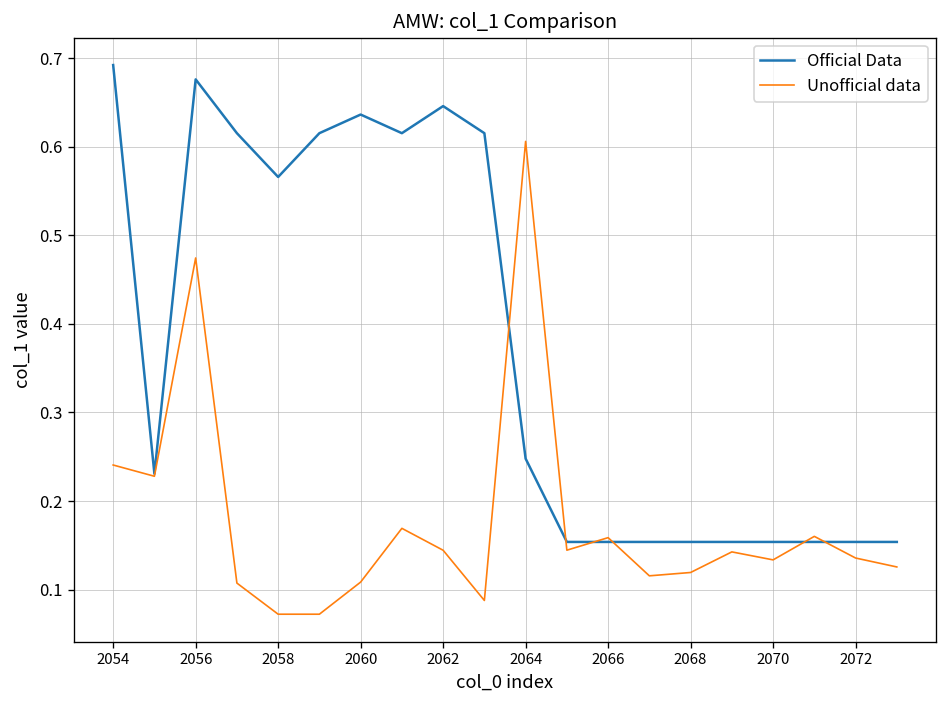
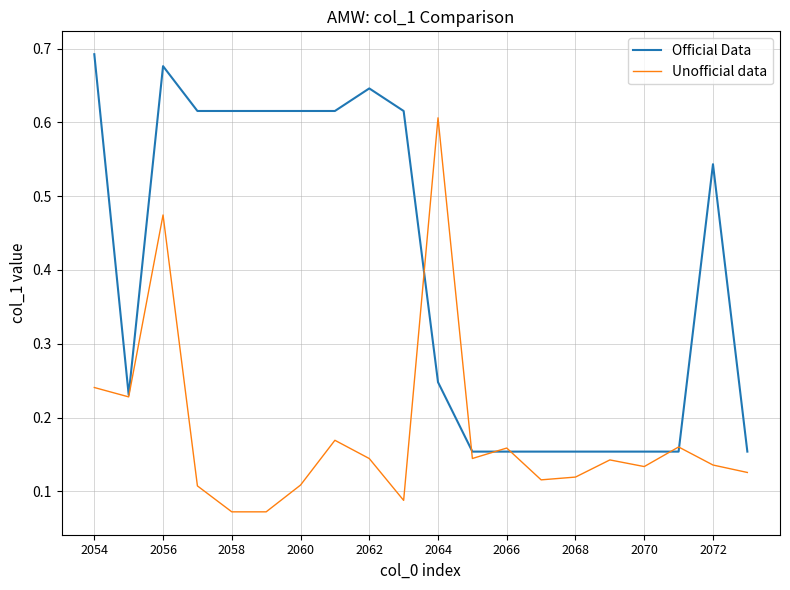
Official Data, 2058: 0.57 -> 0.62
Official Data, 2060: 0.64 -> 0.62
Official Data, 2072: 0.15 -> 0.54
